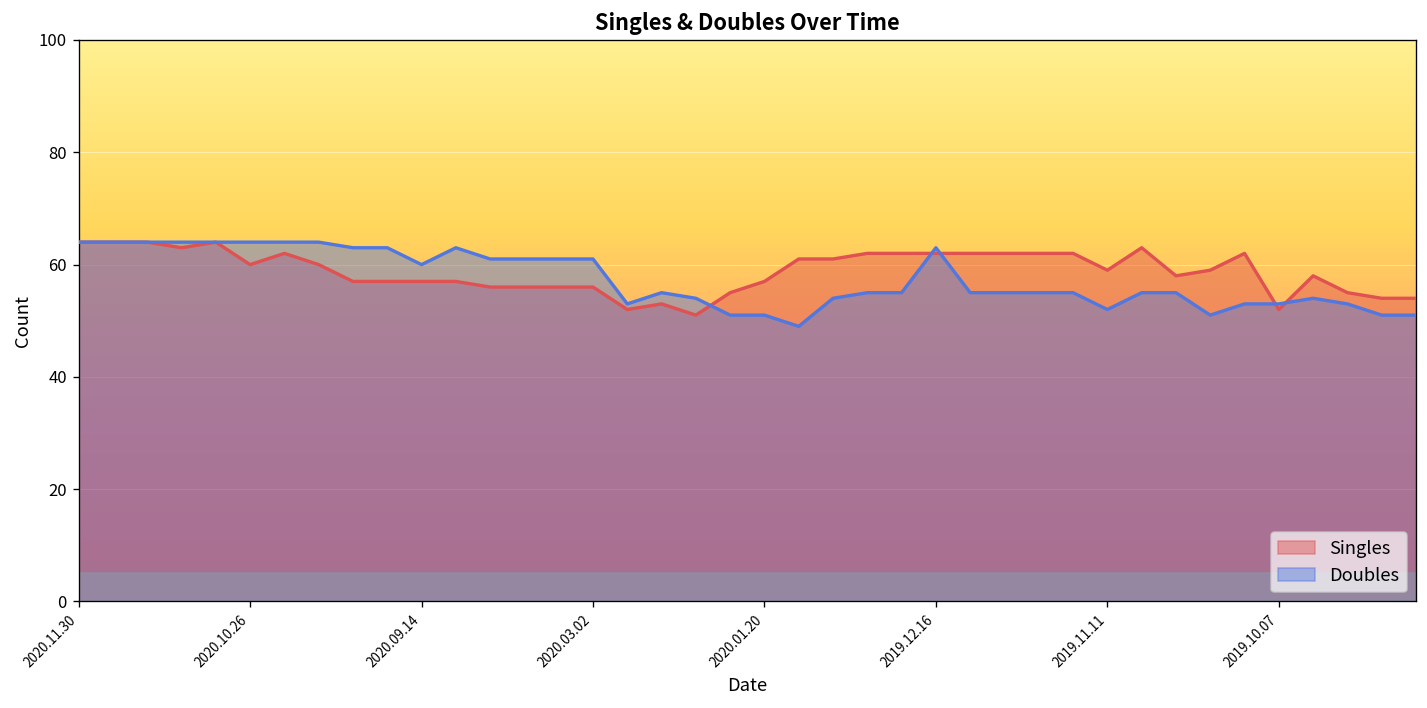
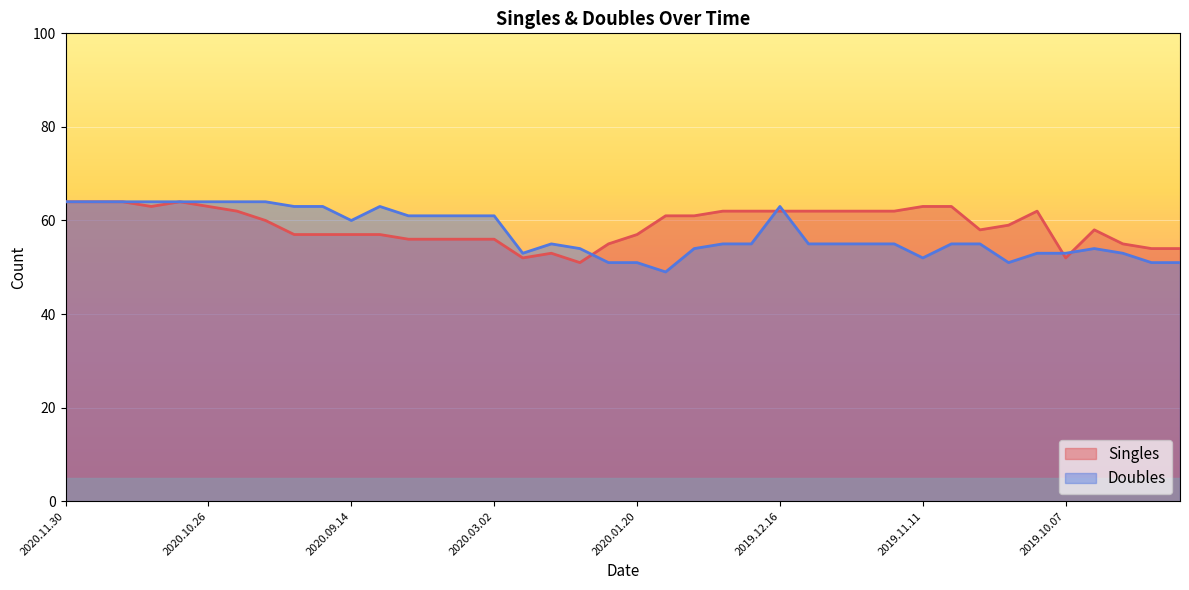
Singles, 2020.10.26: 60 -> 63
Singles, 2019.11.11: 59 -> 63
